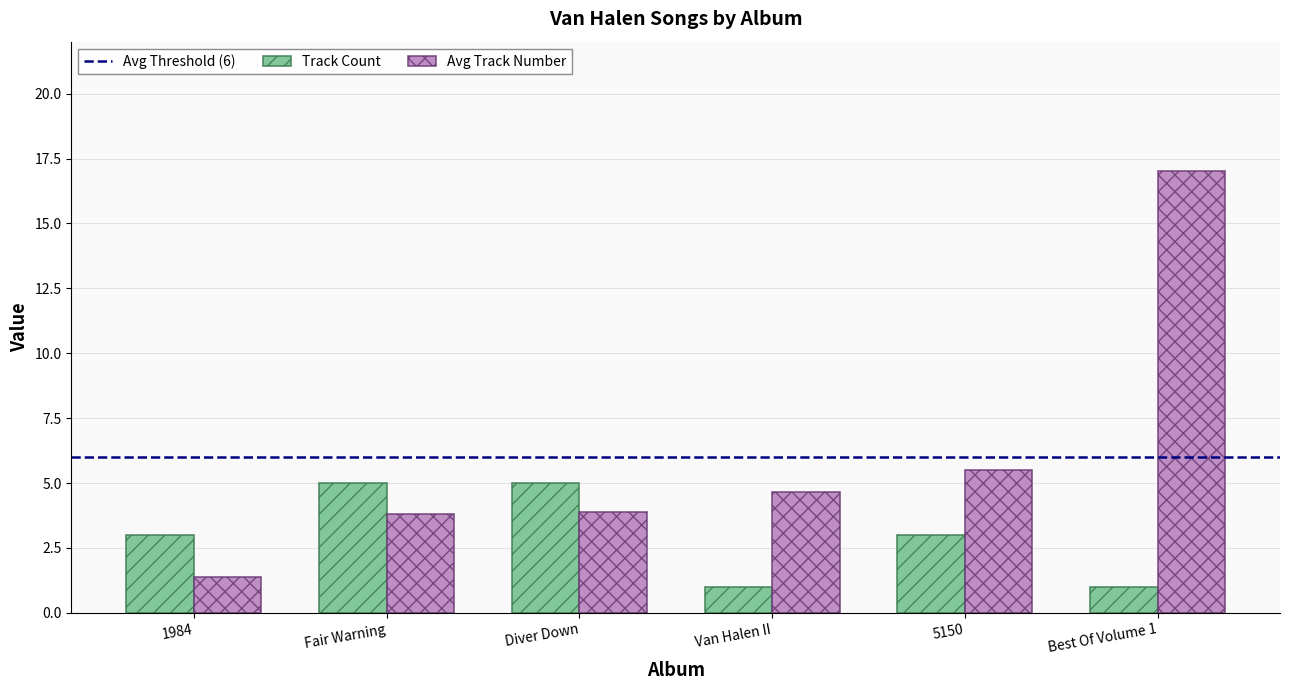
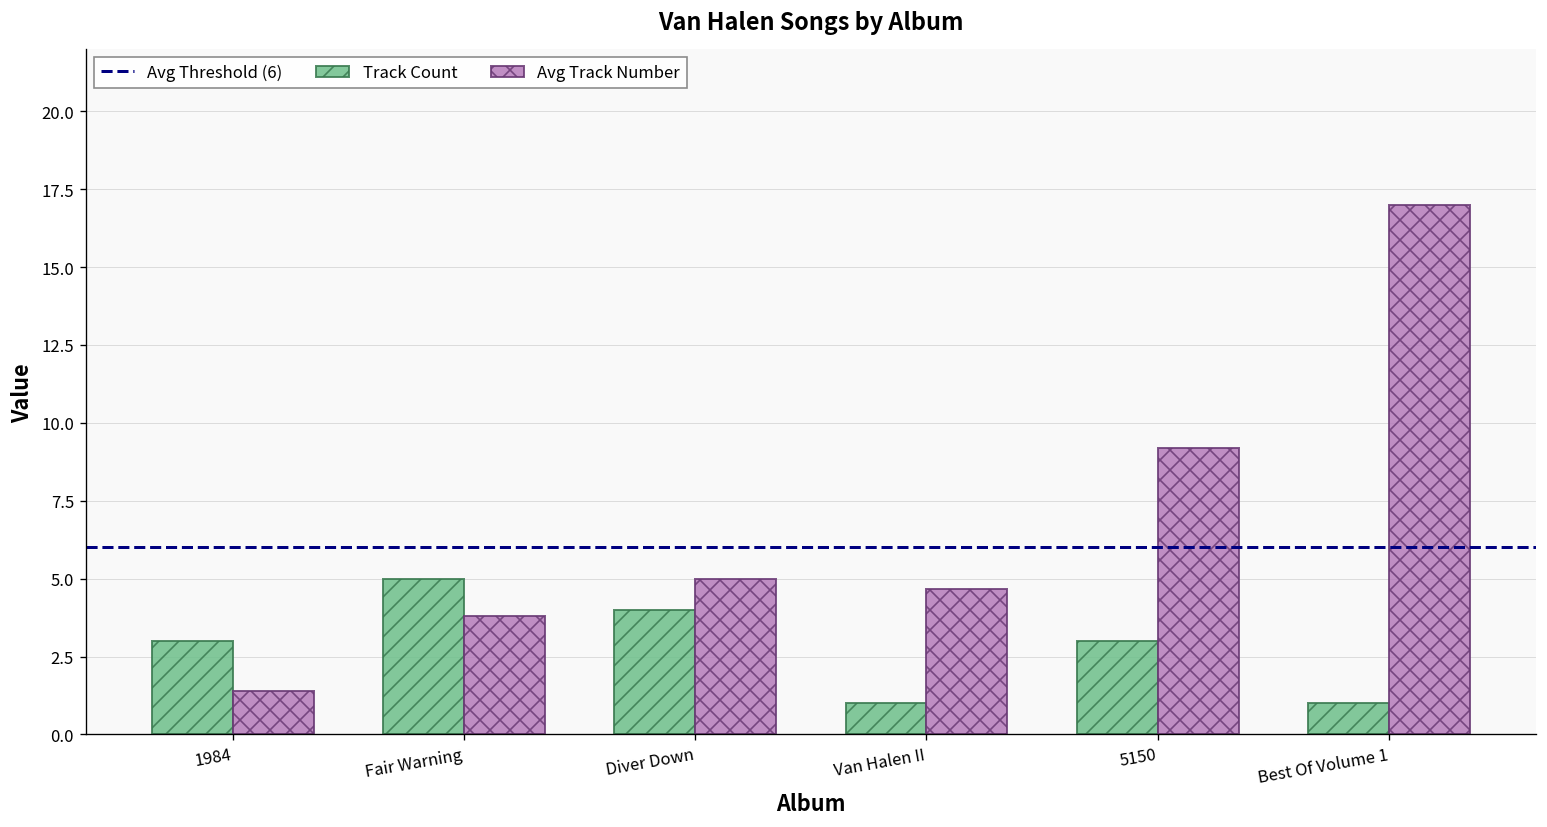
Track Count, Diver Down: 5 -> 4
Avg Track Number, Diver Down: 3.9 -> 5.0
Avg Track Number, 5150: 5.5 -> 9.2
